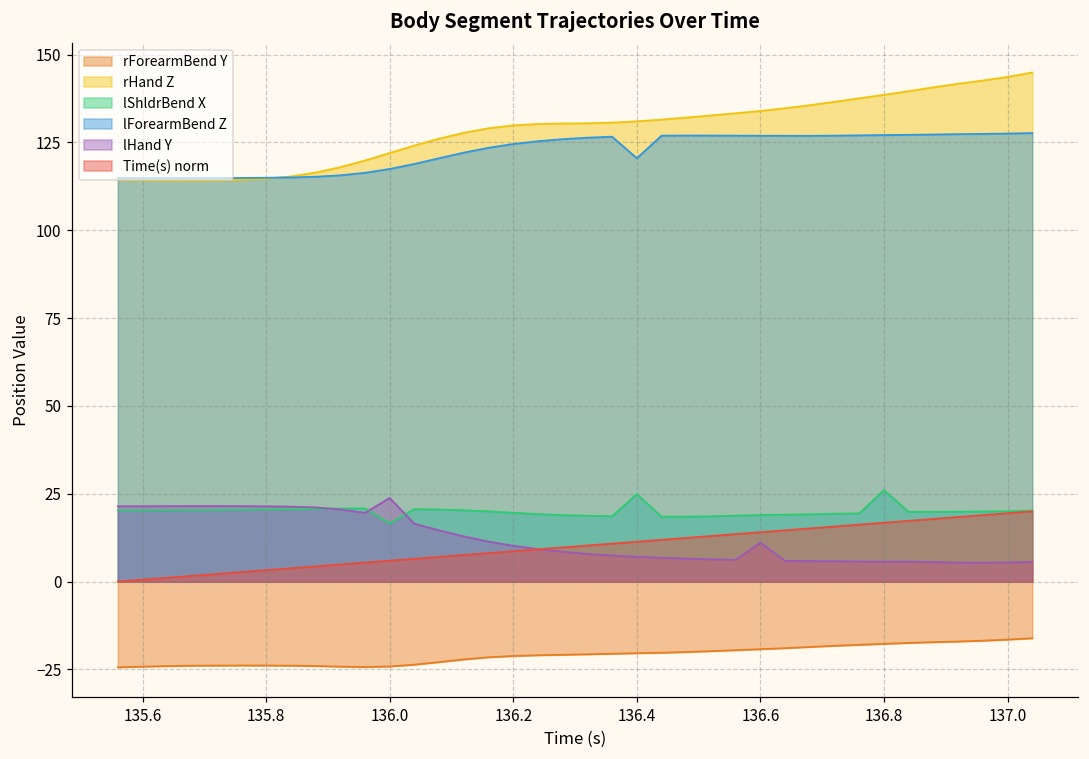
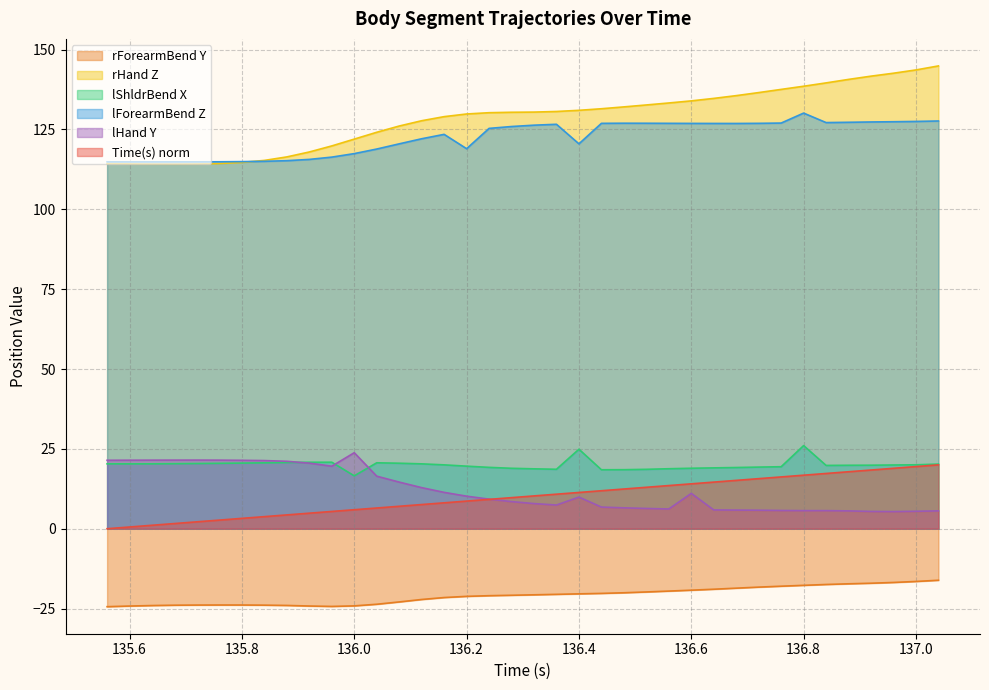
lForearmBend Z, 136.2: 125 -> 119
lHand Y, 136.4: 7 -> 10
lForearmBend Z, 136.8: 127 -> 130
